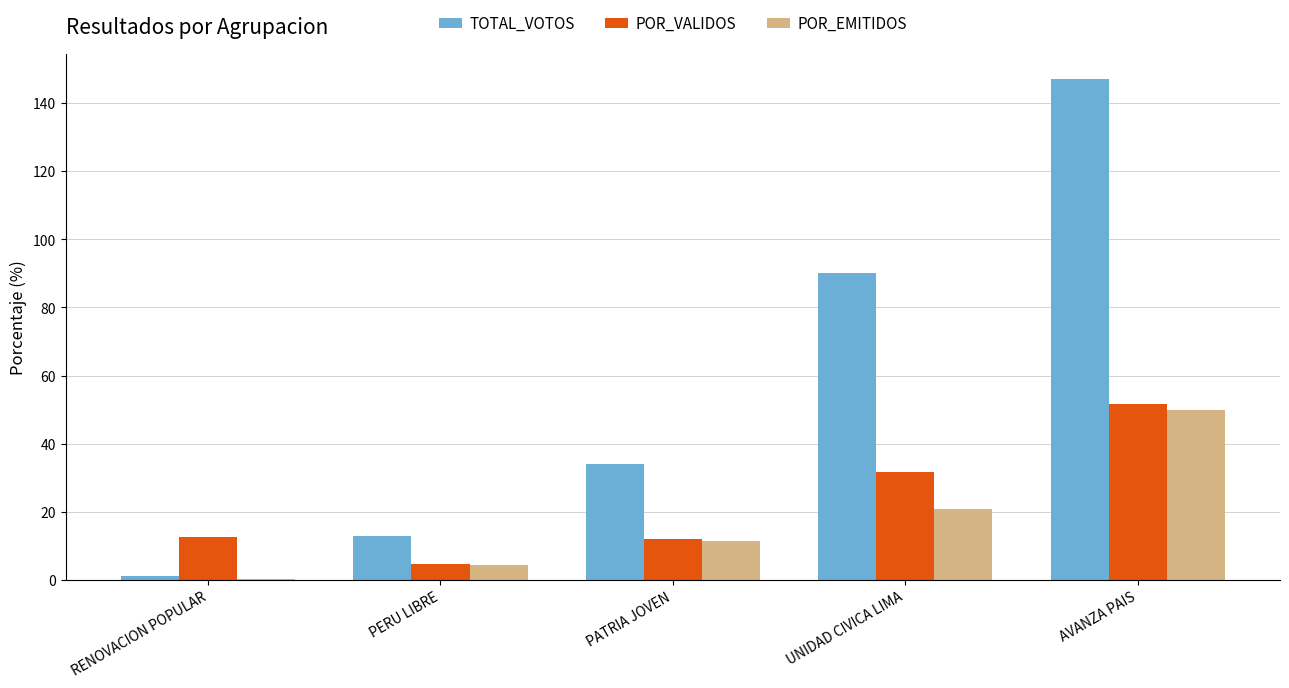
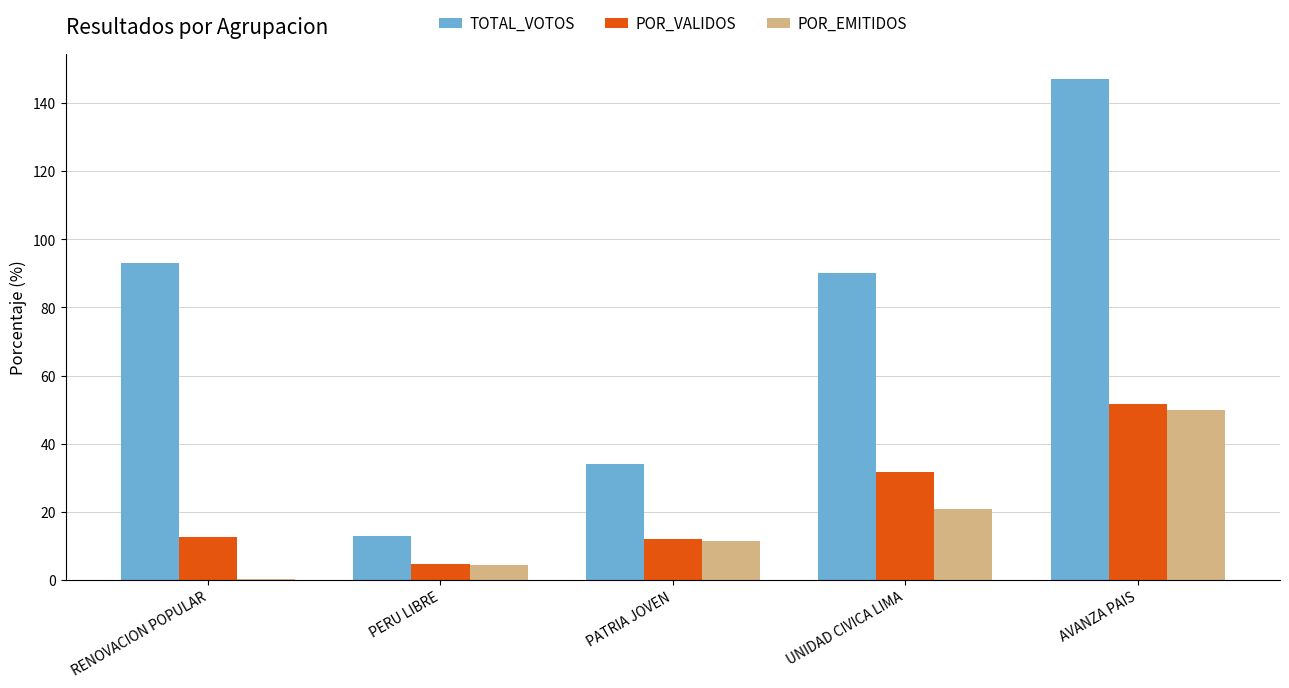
TOTAL_VOTOS, RENOVACION POPULAR: 1 -> 93
